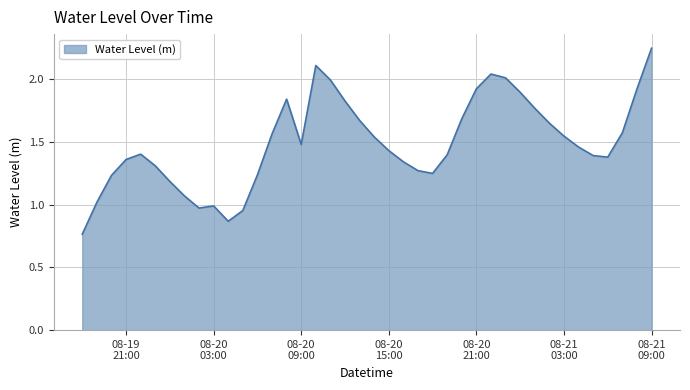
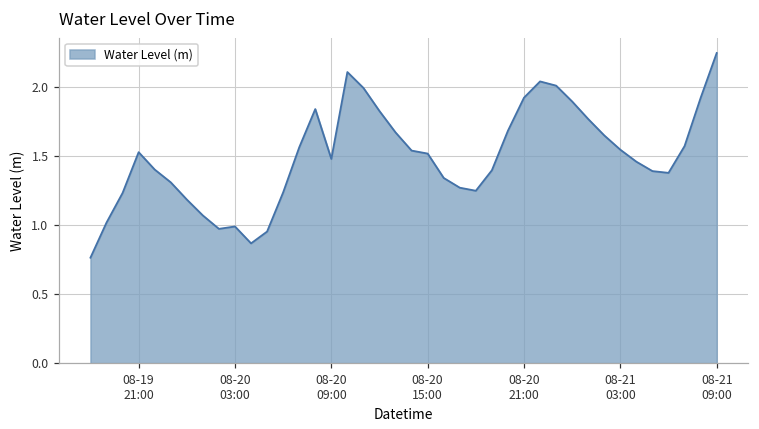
08-19 21:00: 1.36 -> 1.53
08-20 15:00: 1.43 -> 1.52
